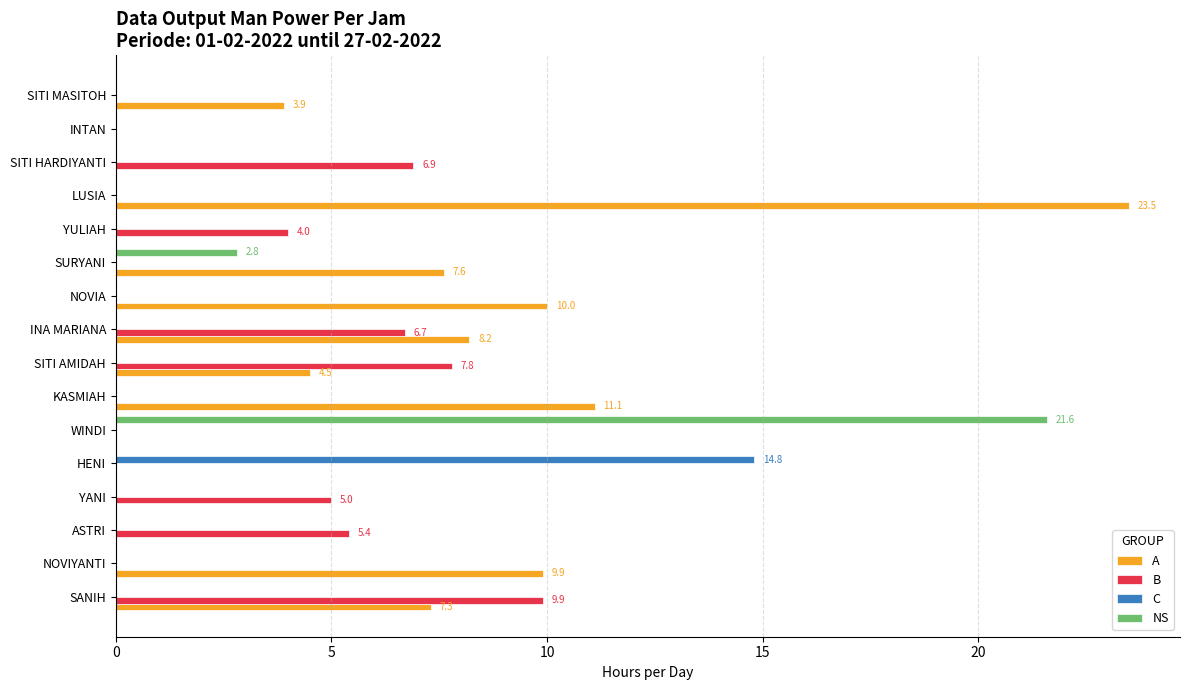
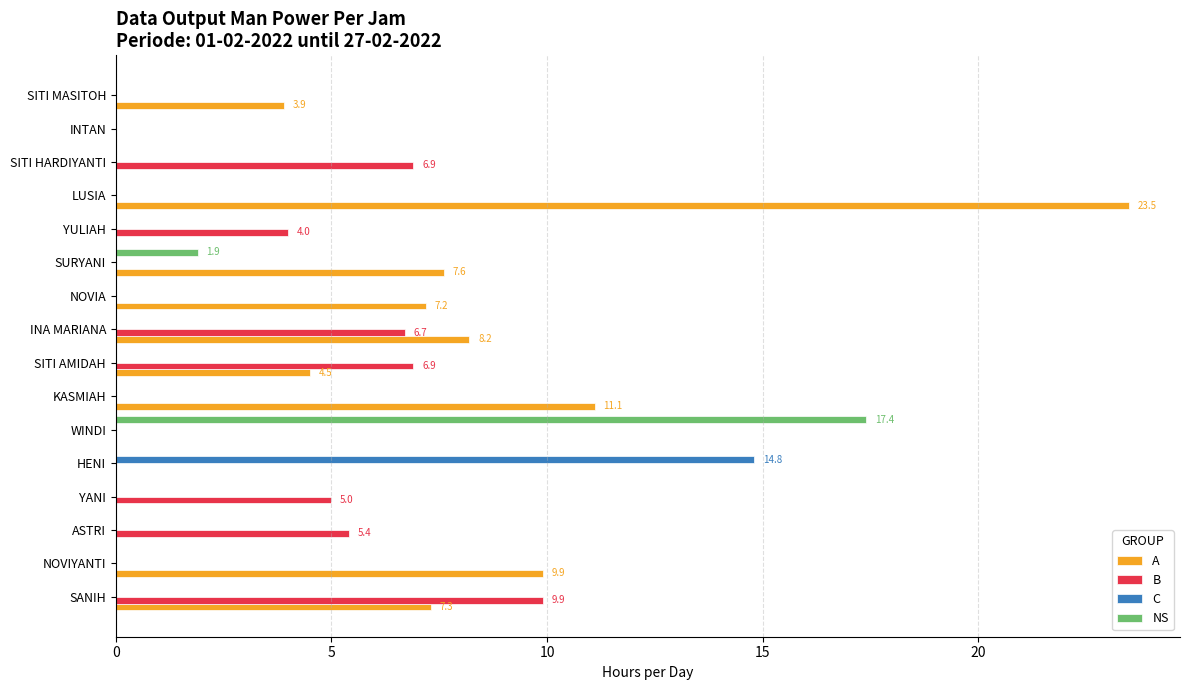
NS, SURYANI: 2.8 -> 1.9
A, NOVIA: 10.0 -> 7.2
B, SITI AMIDAH: 7.8 -> 6.9
NS, WINDI: 21.6 -> 17.4
